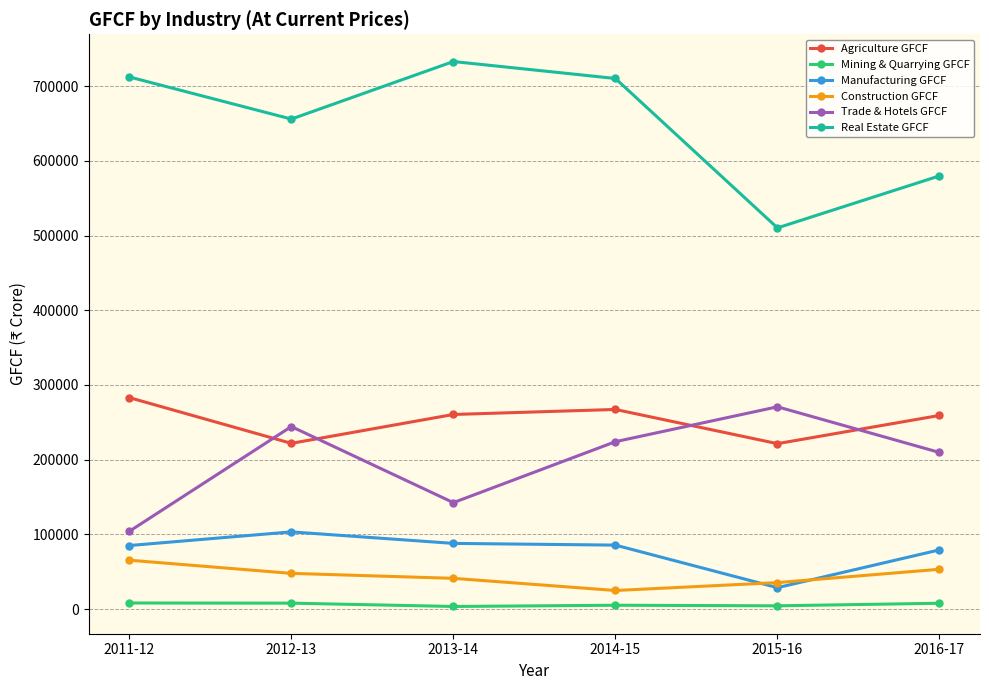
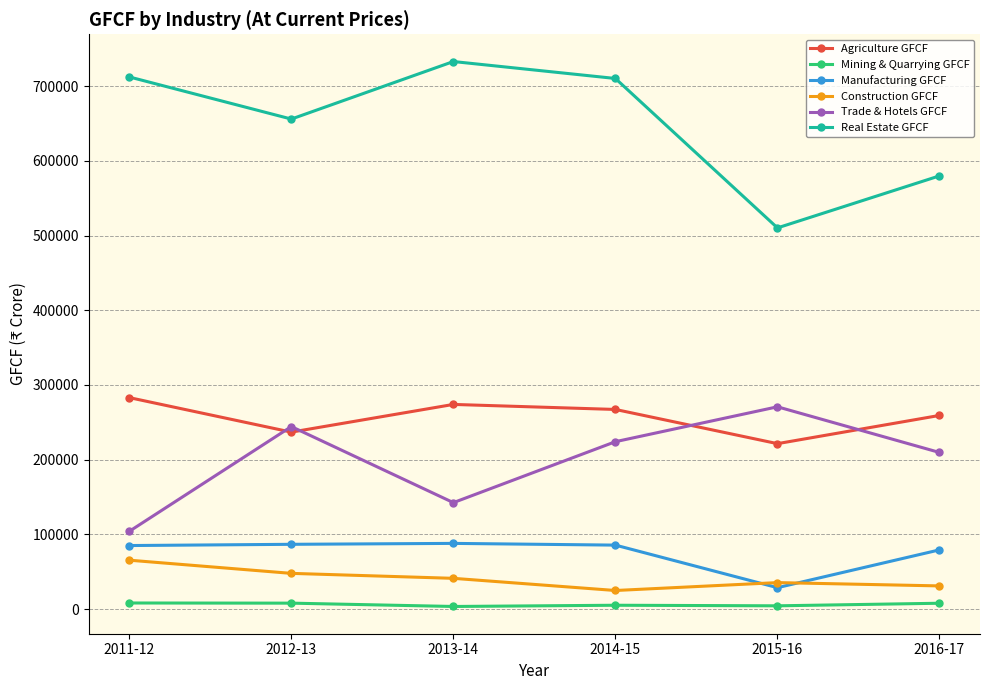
Agriculture GFCF, 2012-13: 220000 -> 240000
Manufacturing GFCF, 2012-13: 100000 -> 90000
Agriculture GFCF, 2013-14: 260000 -> 270000
Construction GFCF, 2016-17: 50000 -> 30000
